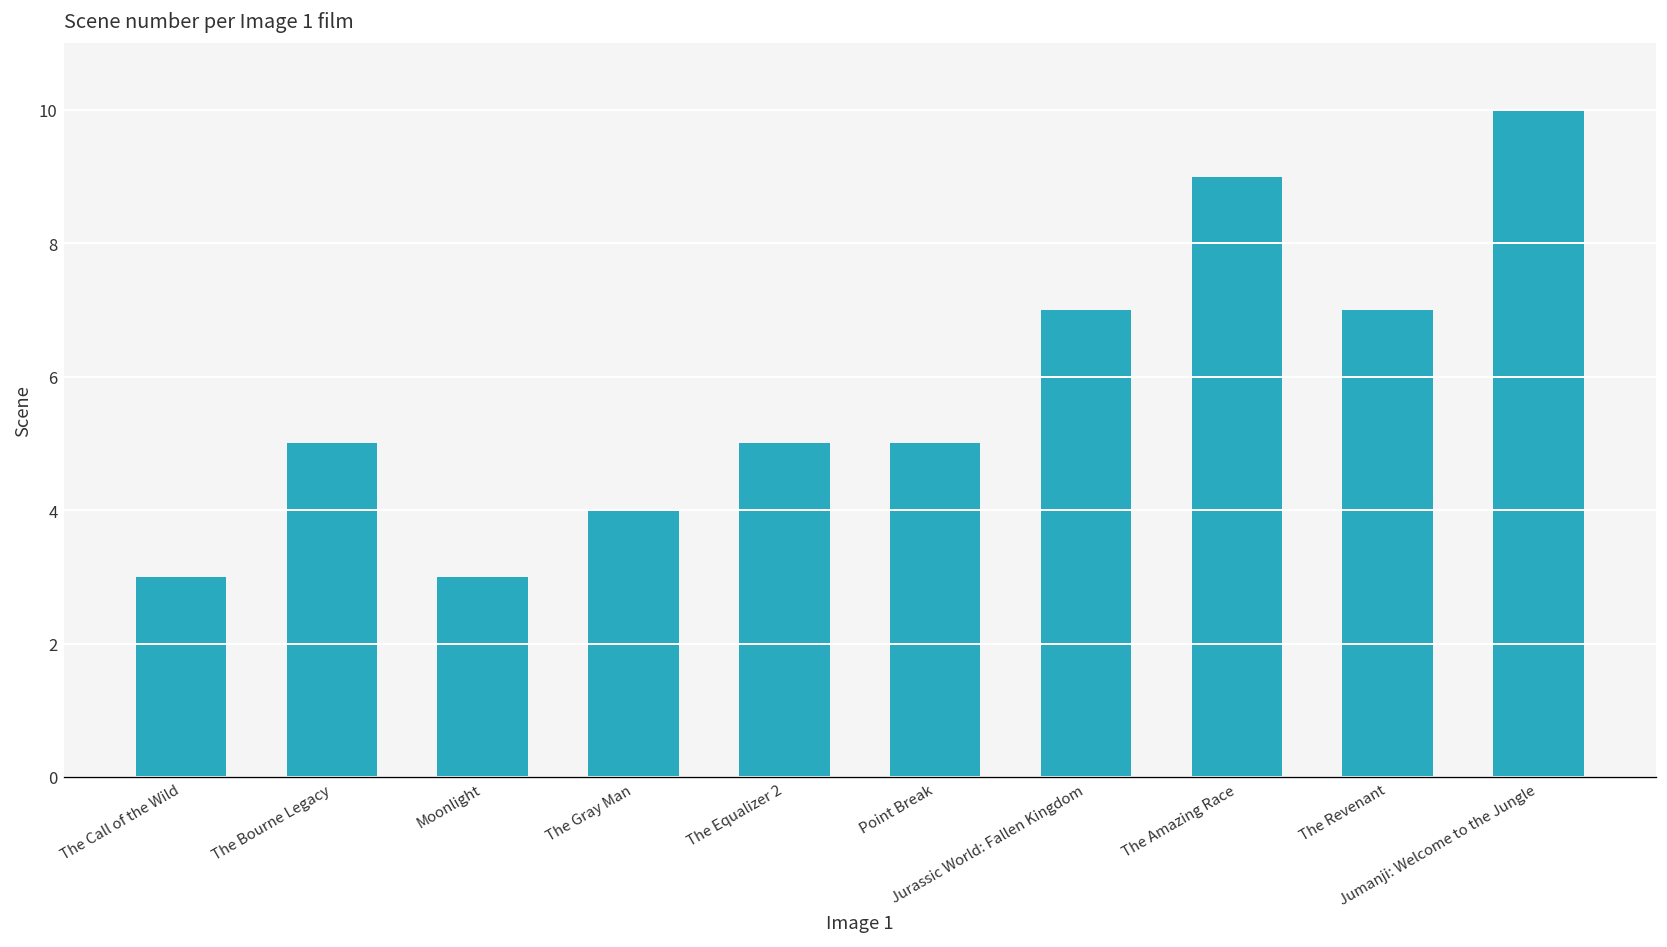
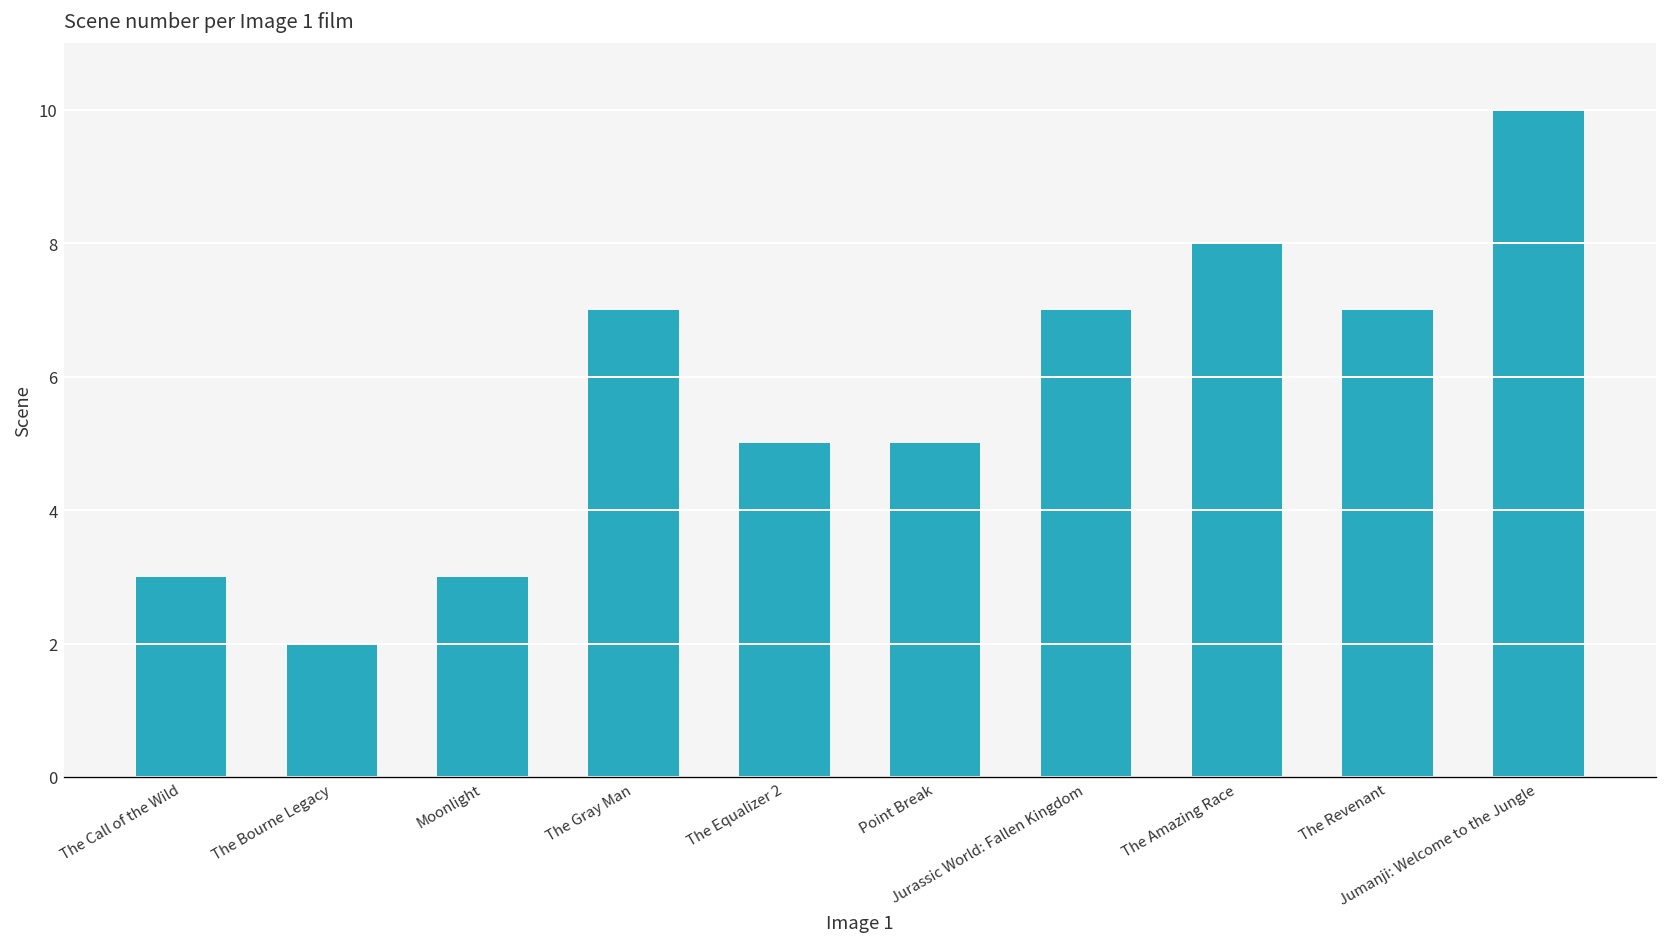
The Bourne Legacy: 5 -> 2
The Gray Man: 4 -> 7
The Amazing Race: 9 -> 8
